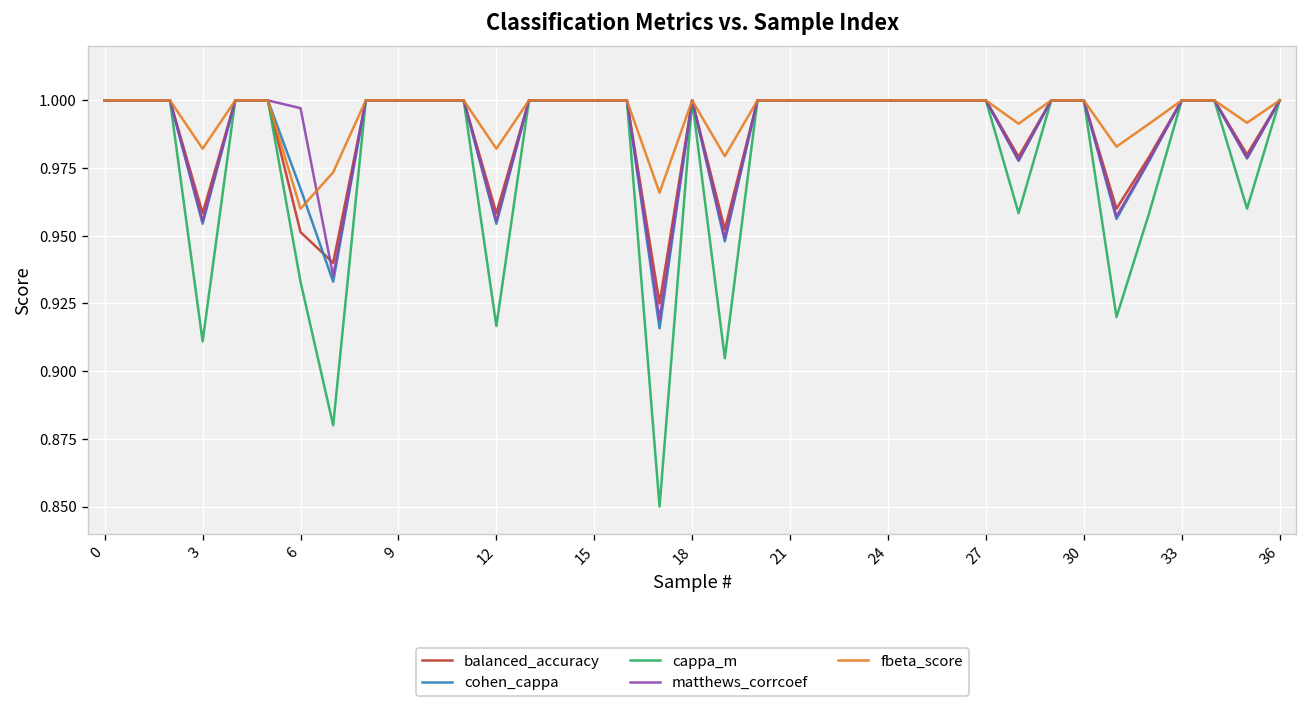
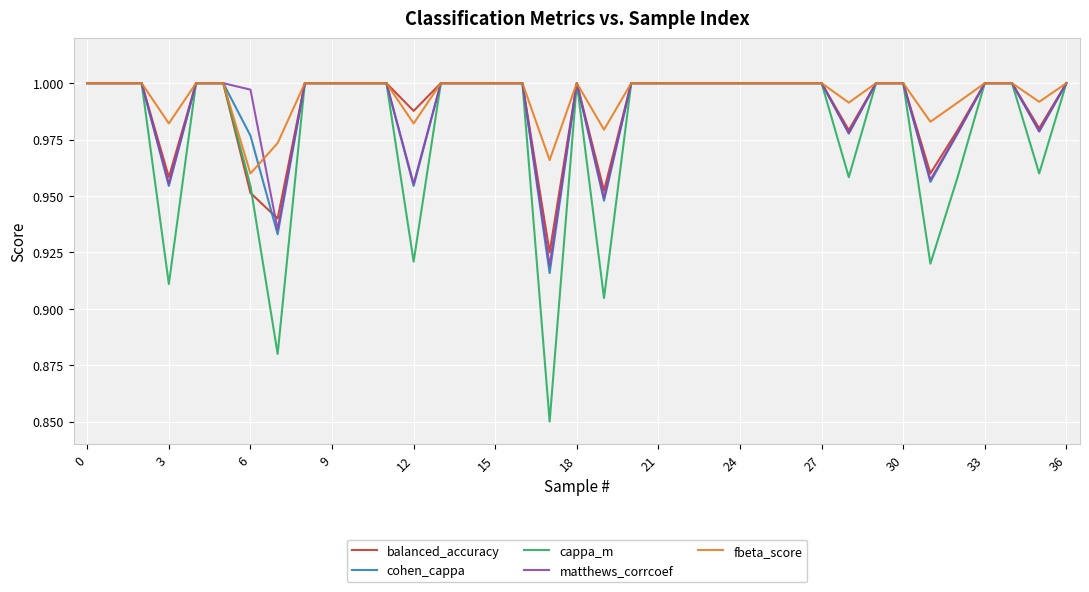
cohen_cappa, 6: 0.967 -> 0.977
cappa_m, 6: 0.933 -> 0.955
balanced_accuracy, 12: 0.958 -> 0.988
cappa_m, 12: 0.917 -> 0.921
